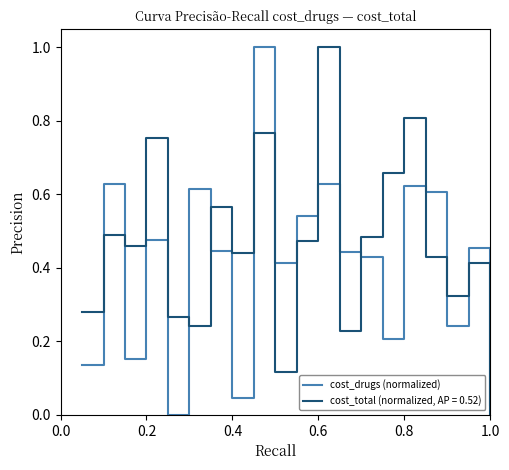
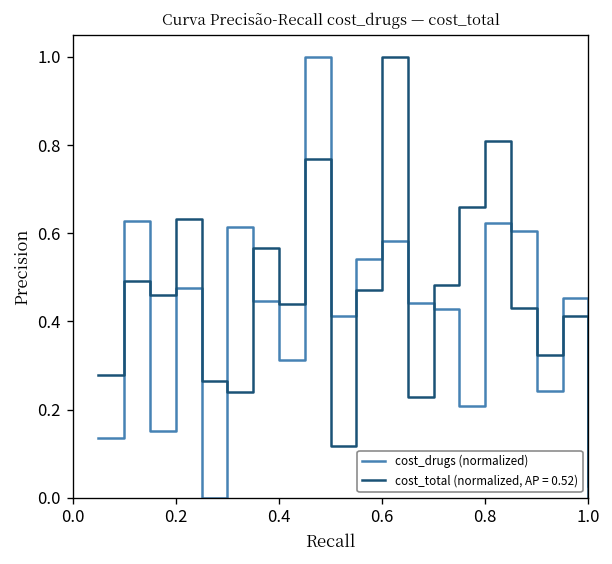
cost_total (normalized, AP = 0.52), 0.2: 0.75 -> 0.63
cost_drugs (normalized), 0.4: 0.04 -> 0.31
cost_drugs (normalized), 0.6: 0.63 -> 0.58
